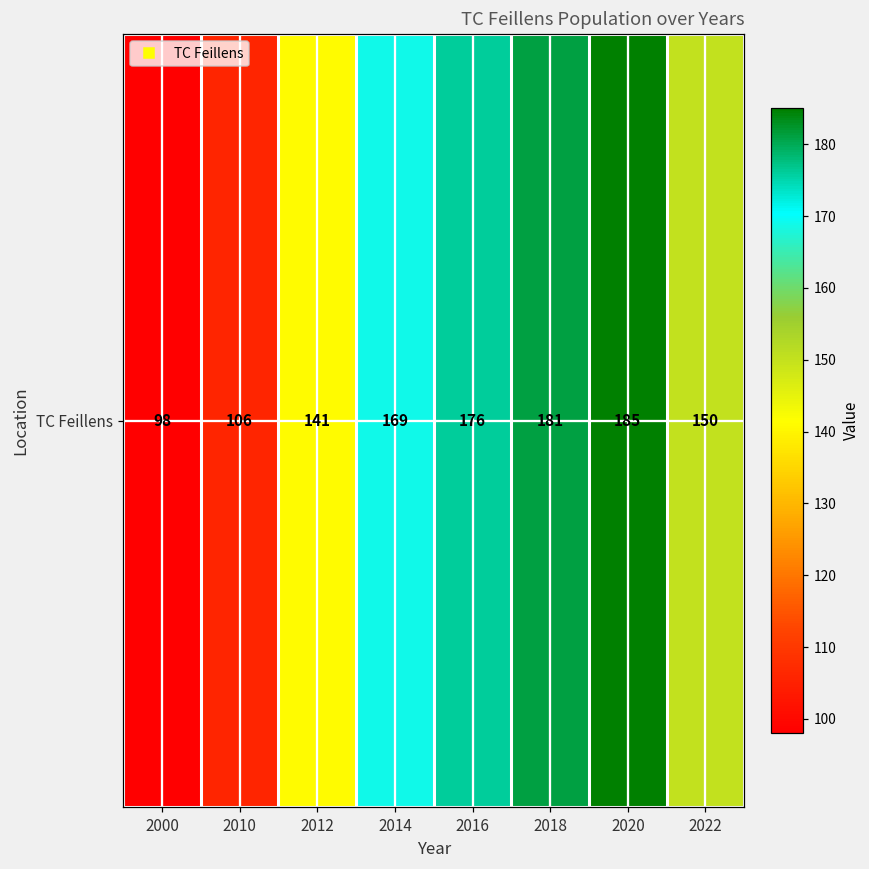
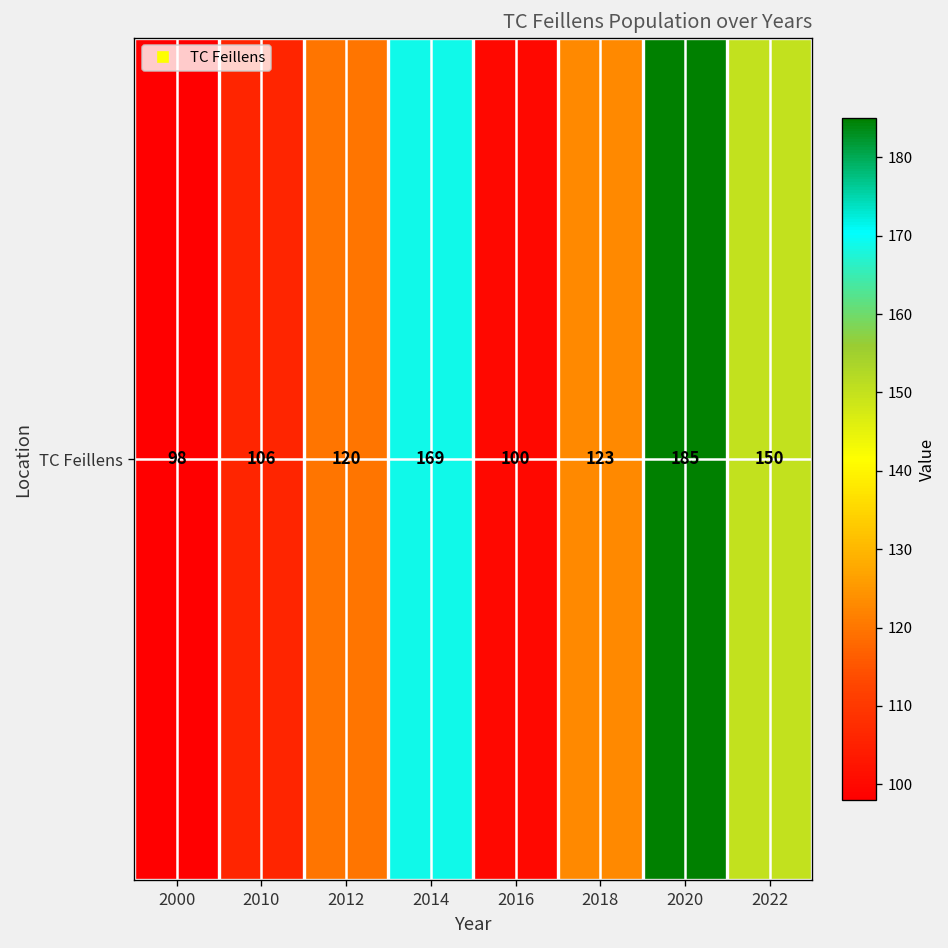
TC Feillens, 2012: 141 -> 120
TC Feillens, 2016: 176 -> 100
TC Feillens, 2018: 181 -> 123
